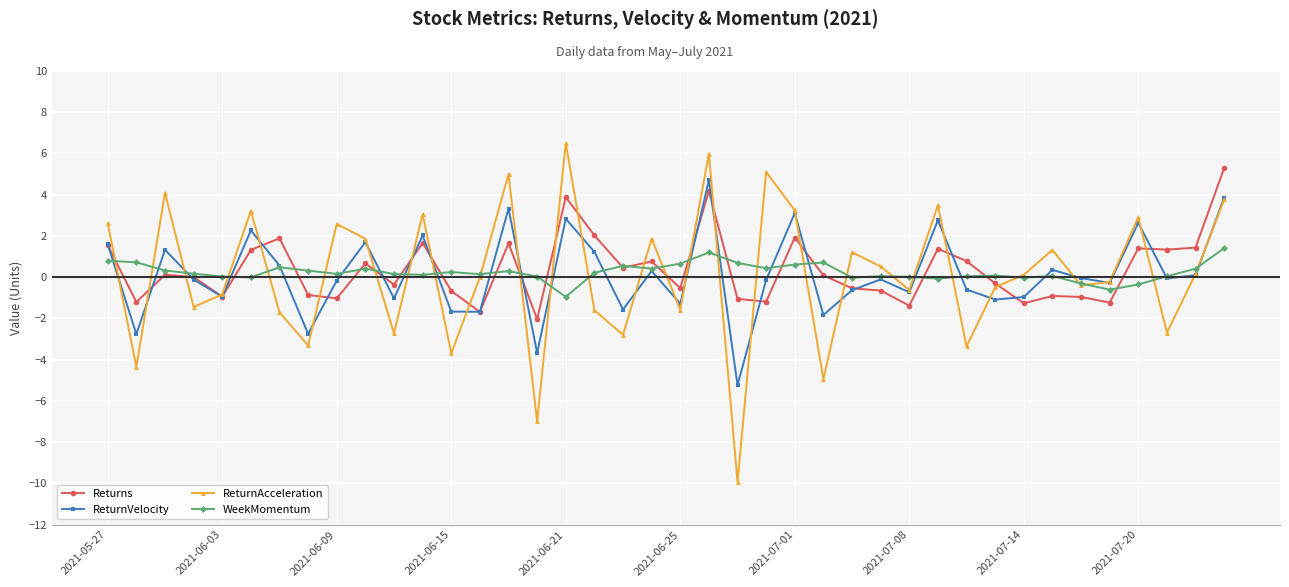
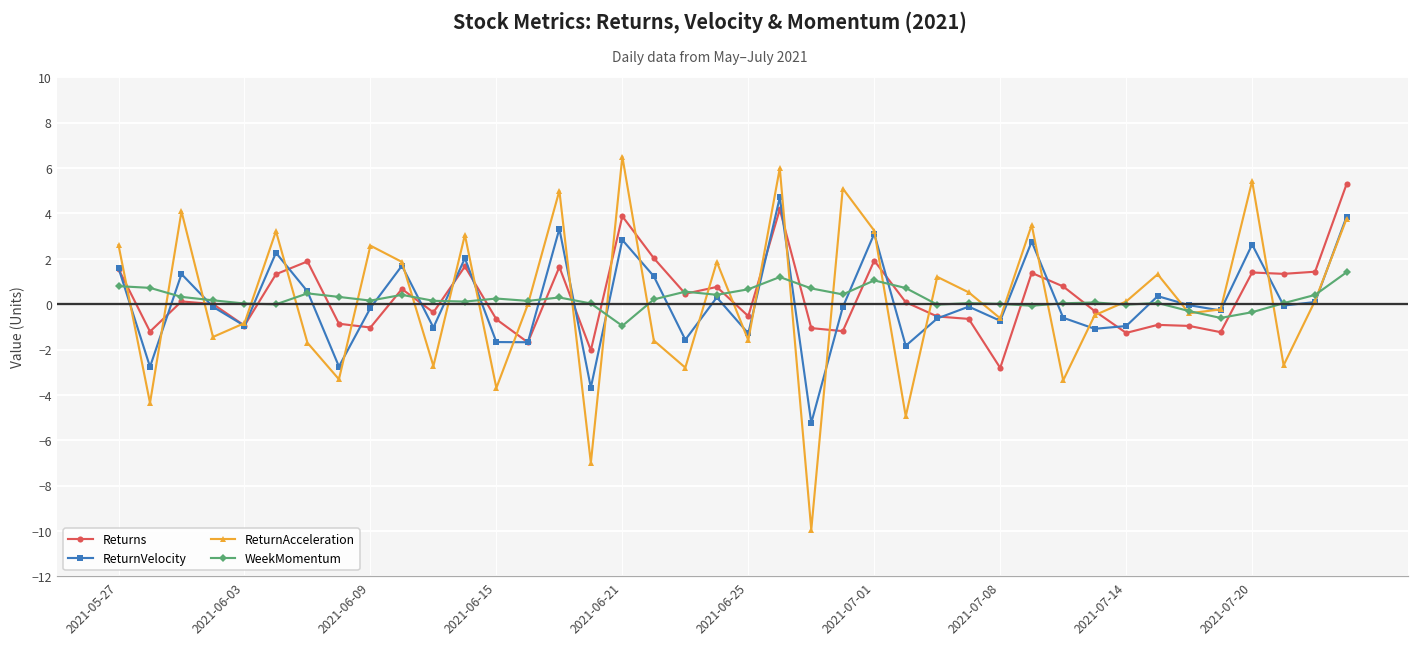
WeekMomentum, 2021-07-01: 0.6 -> 1.0
Returns, 2021-07-08: -1.4 -> -2.8
ReturnAcceleration, 2021-07-20: 2.9 -> 5.4
